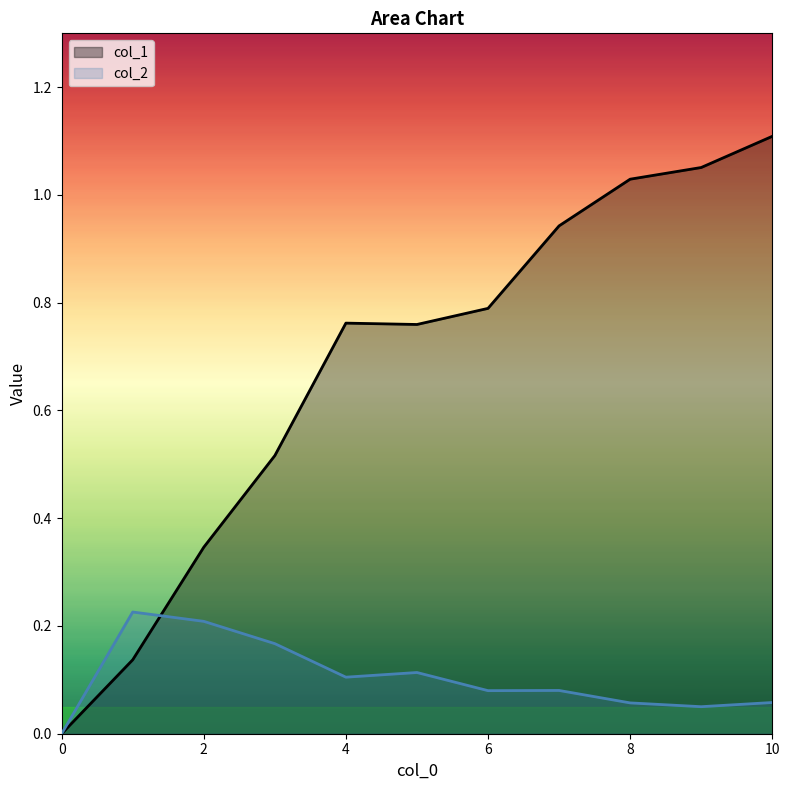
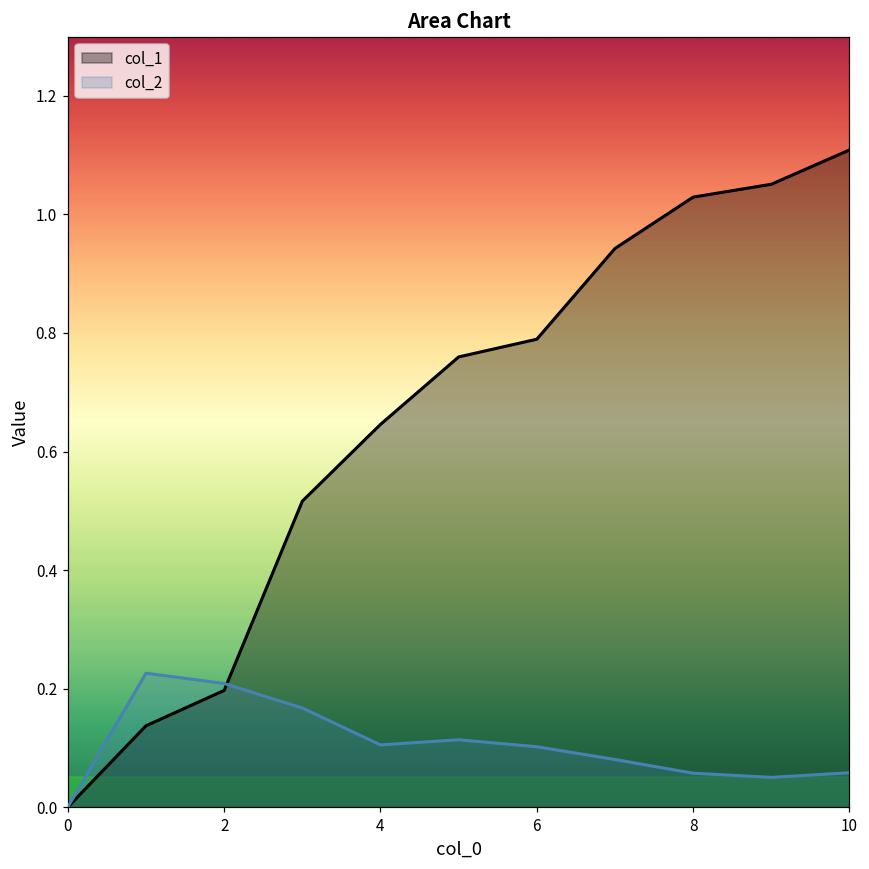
col_1, 2: 0.35 -> 0.20
col_1, 4: 0.76 -> 0.65
col_2, 6: 0.08 -> 0.10
